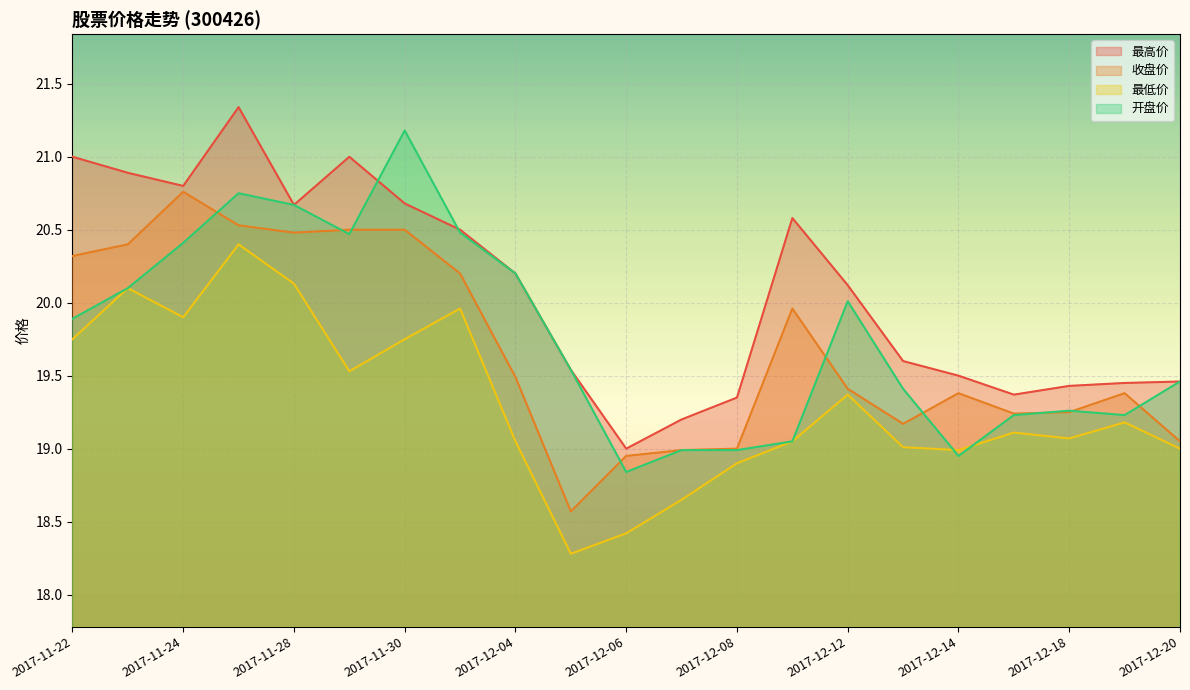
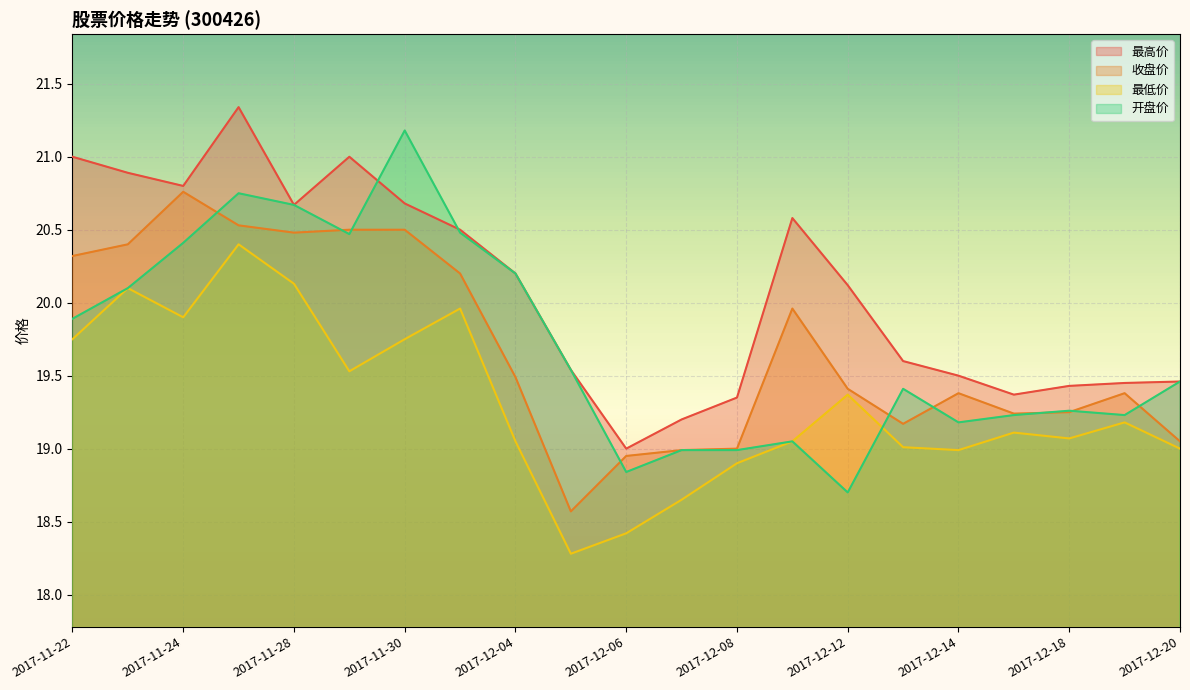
开盘价, 2017-12-12: 20.01 -> 18.70
开盘价, 2017-12-14: 18.95 -> 19.18
